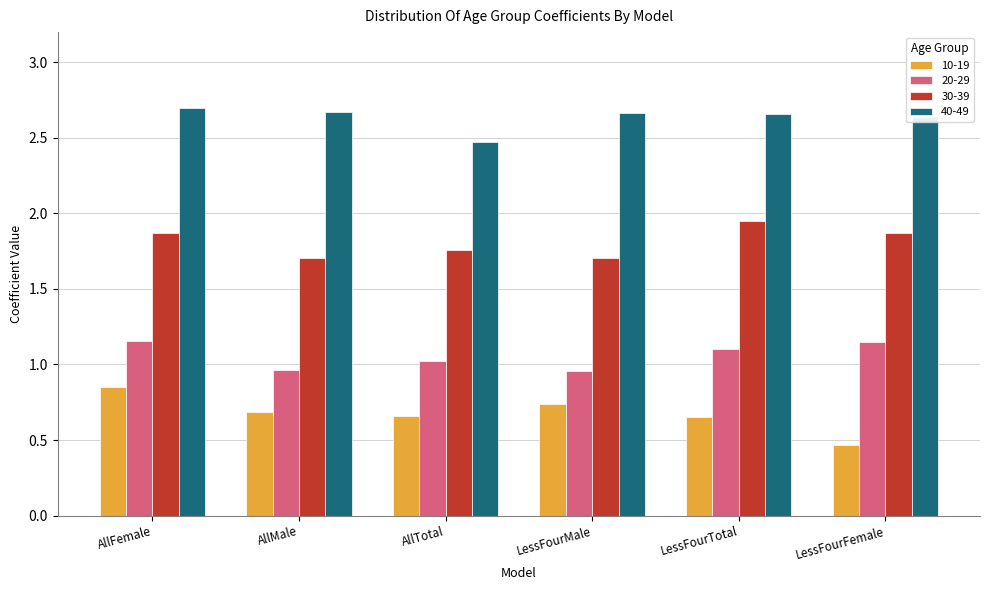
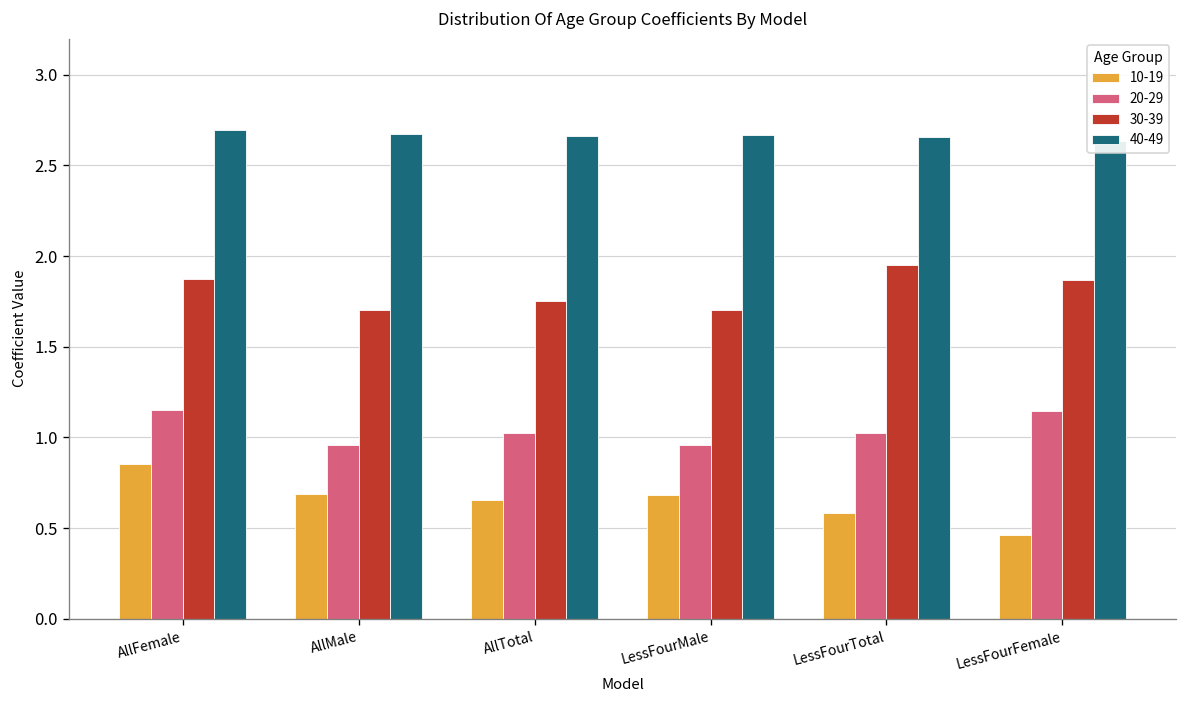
40-49, AllTotal: 2.47 -> 2.66
10-19, LessFourMale: 0.74 -> 0.68
10-19, LessFourTotal: 0.65 -> 0.58
20-29, LessFourTotal: 1.10 -> 1.02
